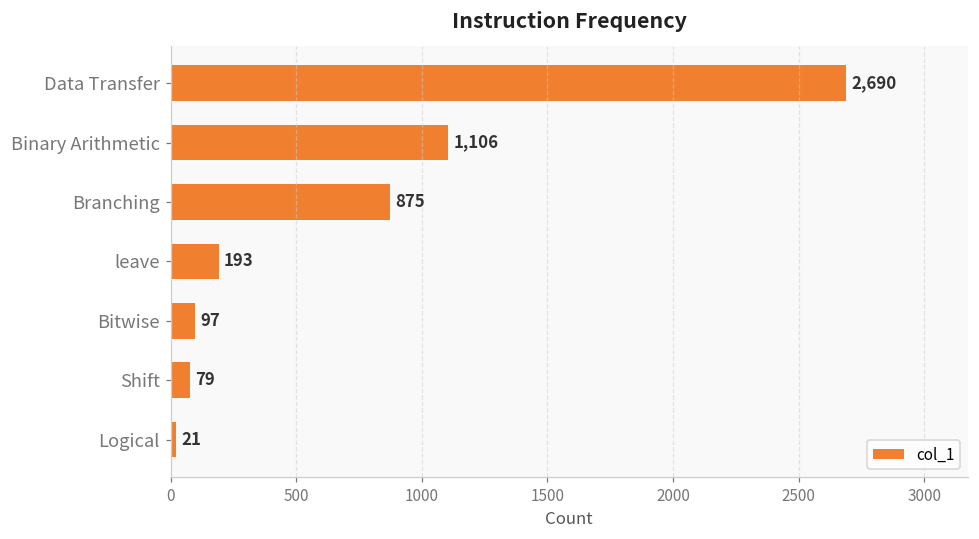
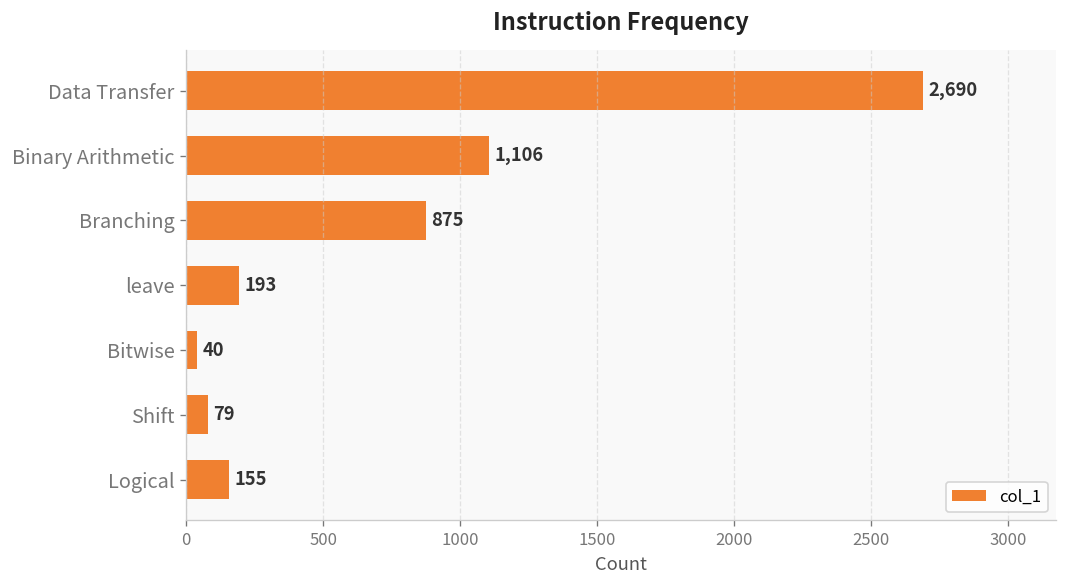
Bitwise: 97 -> 40
Logical: 21 -> 155
